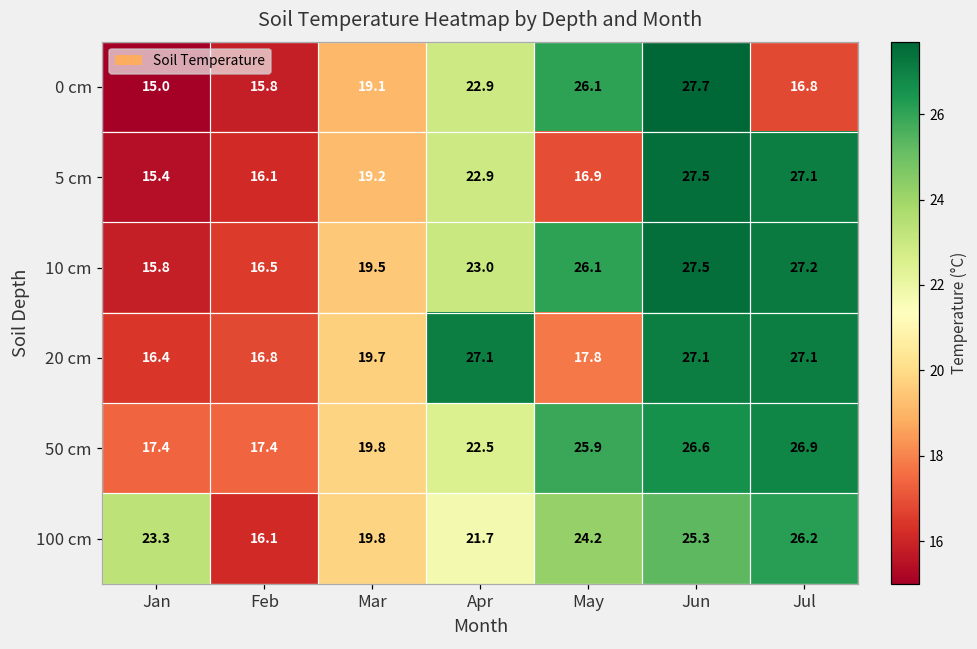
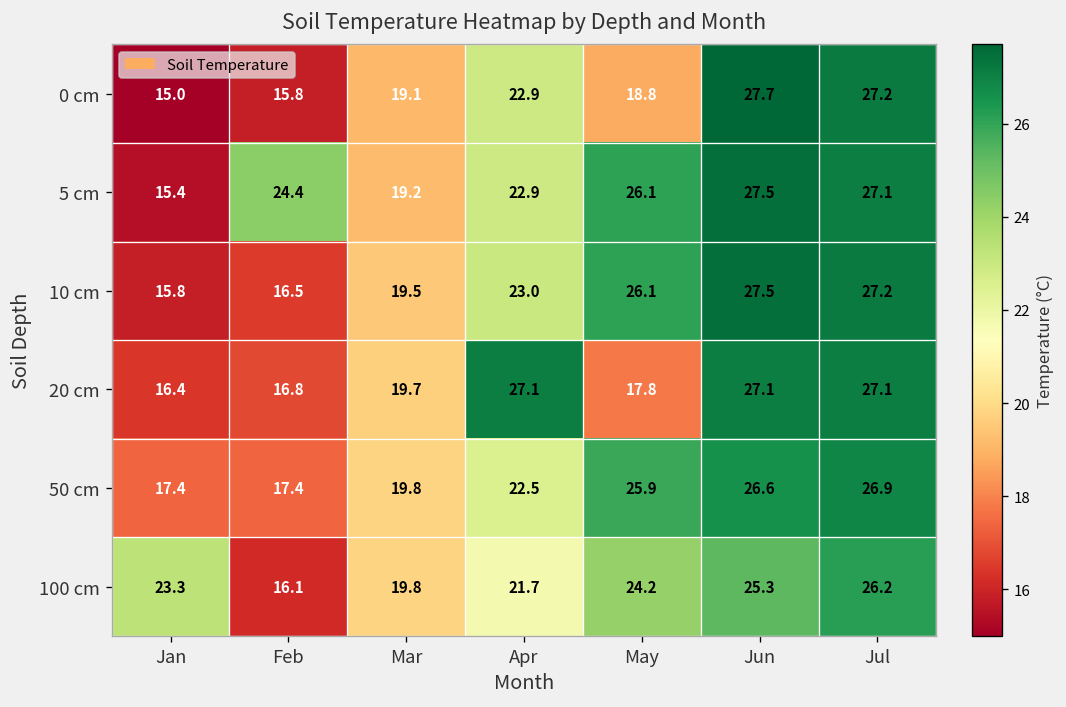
0 cm, May: 26.1 -> 18.8
0 cm, Jul: 16.8 -> 27.2
5 cm, Feb: 16.1 -> 24.4
5 cm, May: 16.9 -> 26.1
